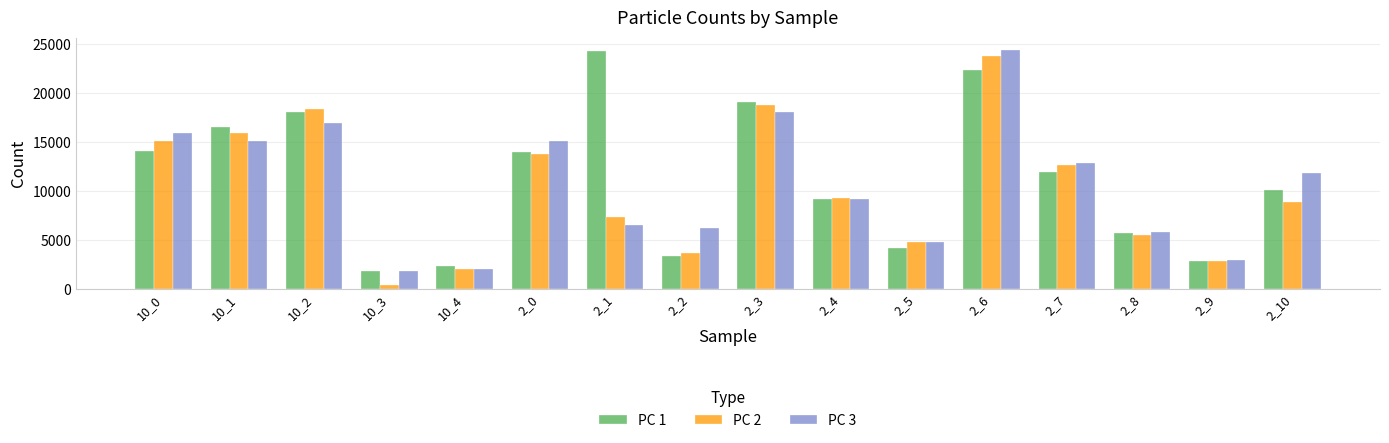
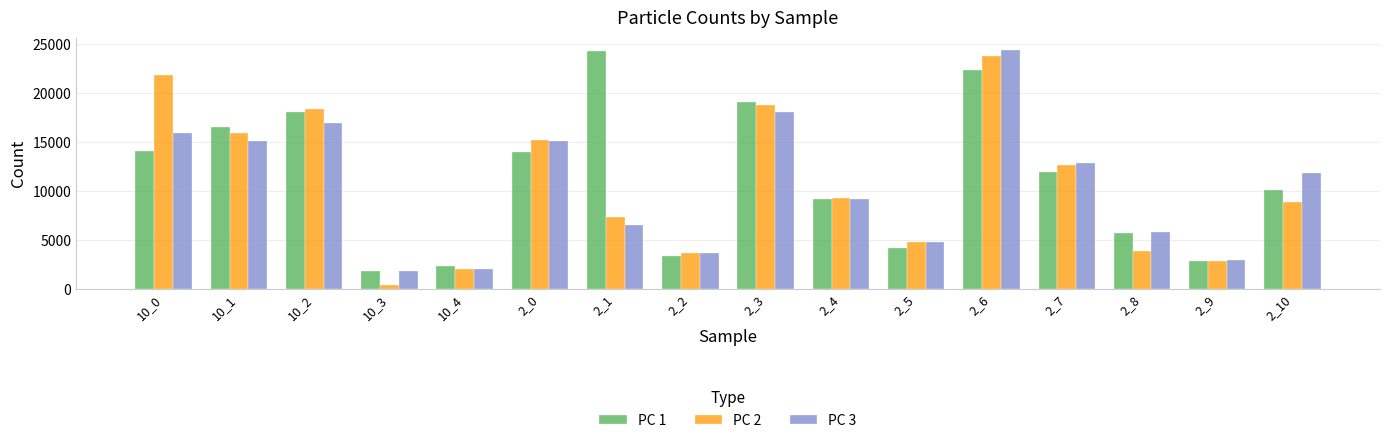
PC 2, 10_0: 15000 -> 22000
PC 2, 2_0: 14000 -> 15000
PC 3, 2_2: 6000 -> 4000
PC 2, 2_8: 5000 -> 4000
